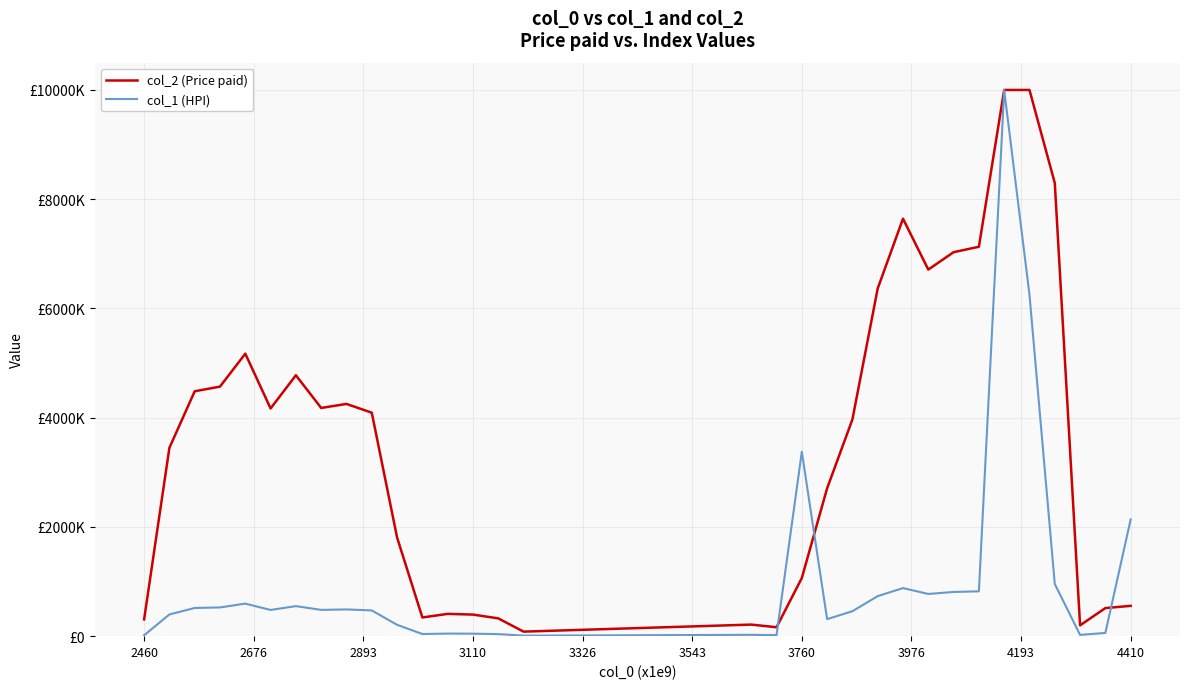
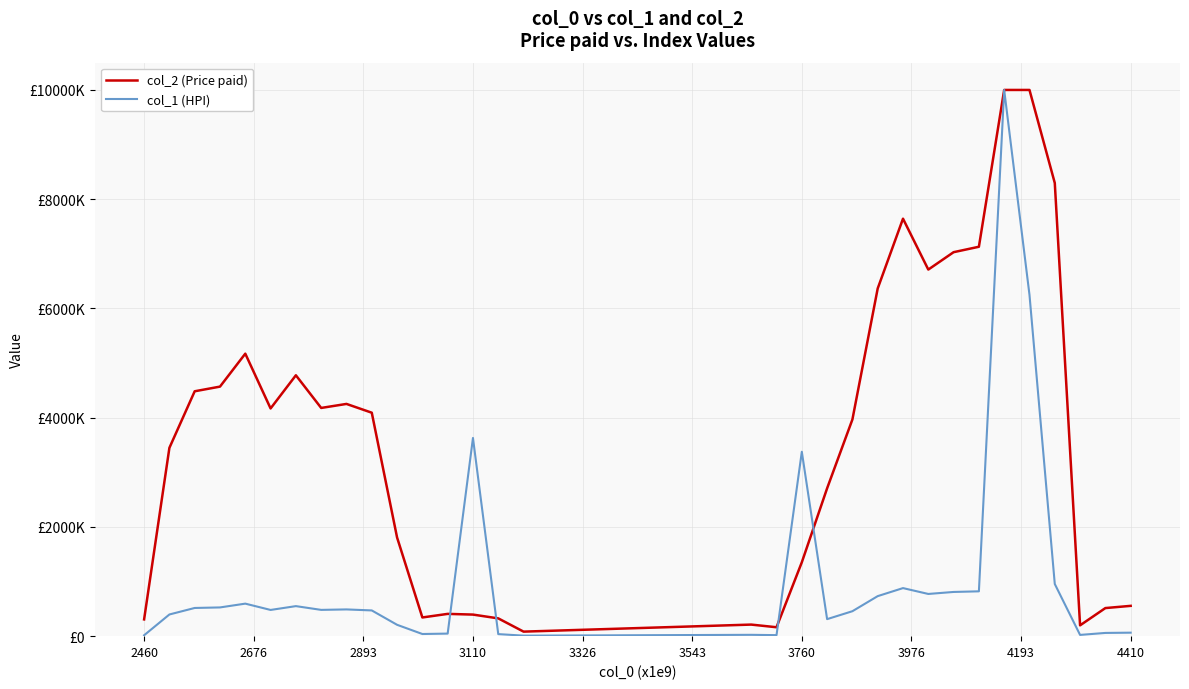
col_1 (HPI), 3110: £0 -> £3600000
col_2 (Price paid), 3760: £1100000 -> £1400000
col_1 (HPI), 4410: £2100000 -> £100000
